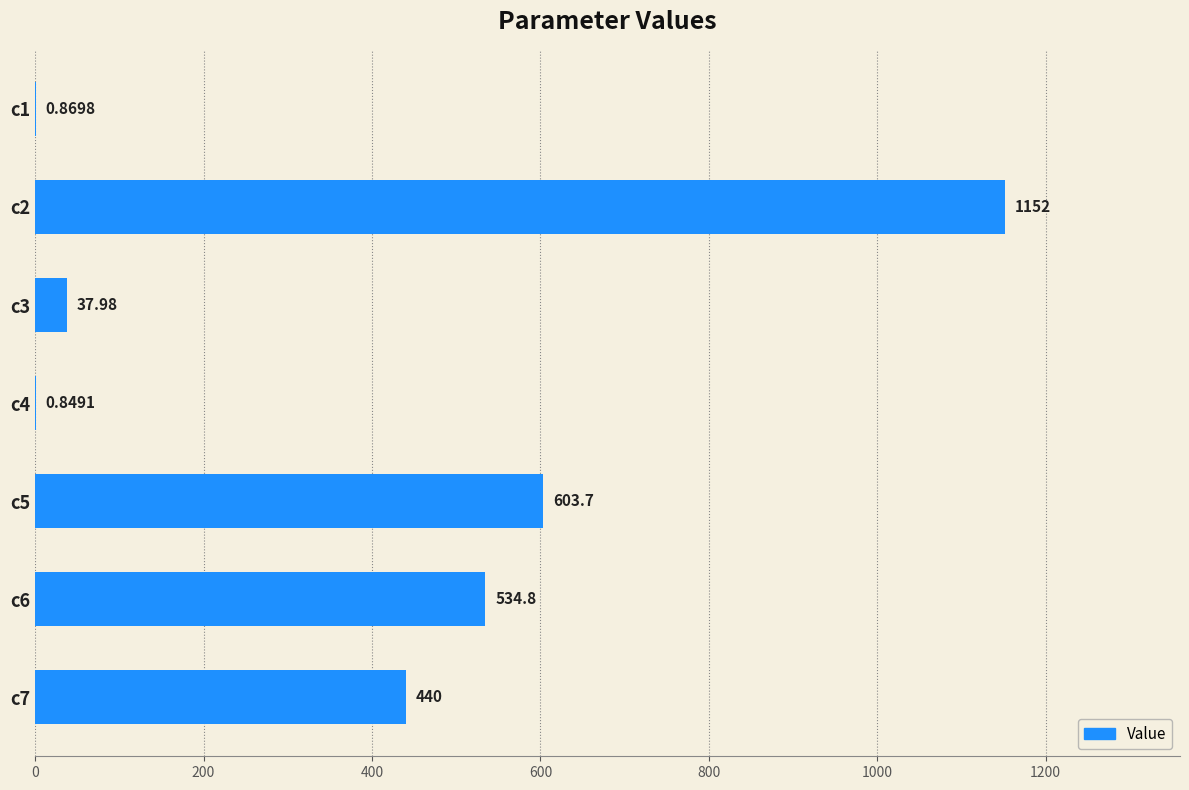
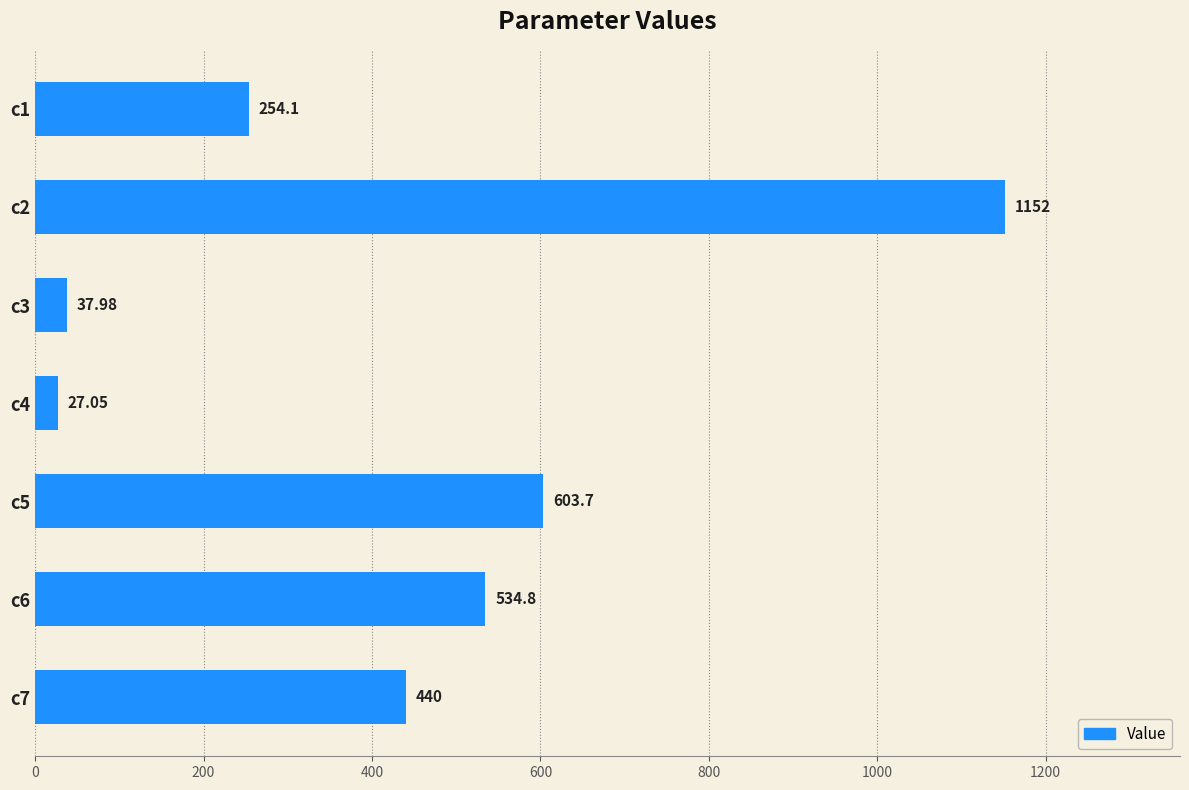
c1: 0.8698 -> 254.1
c4: 0.8491 -> 27.05
